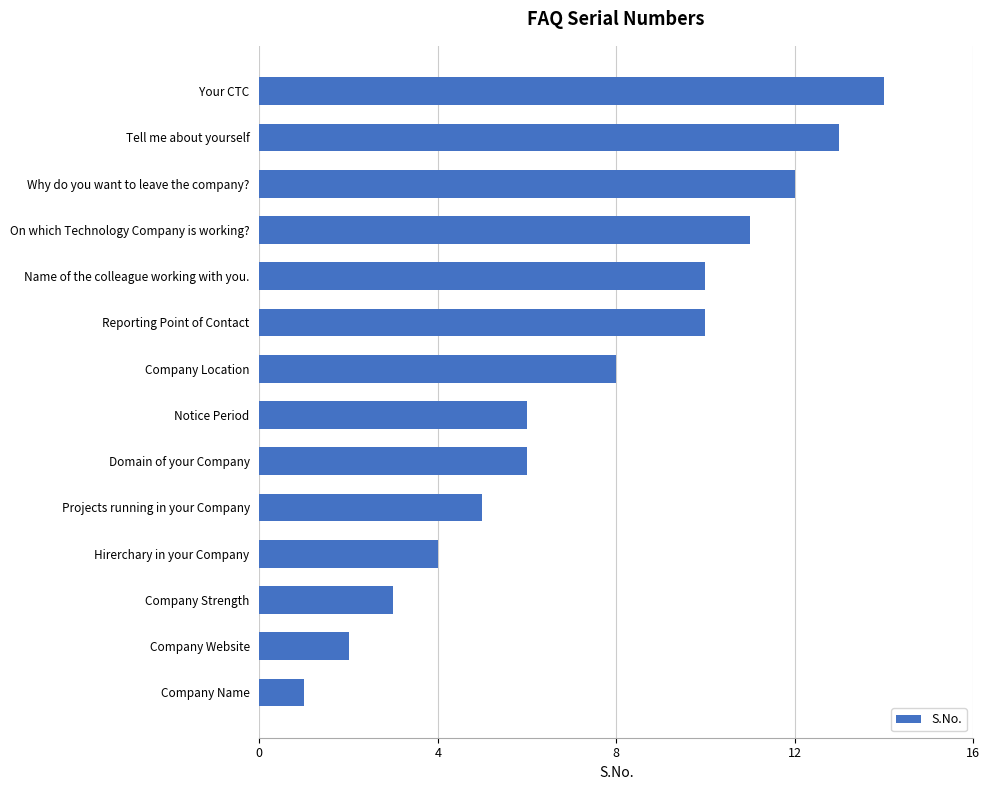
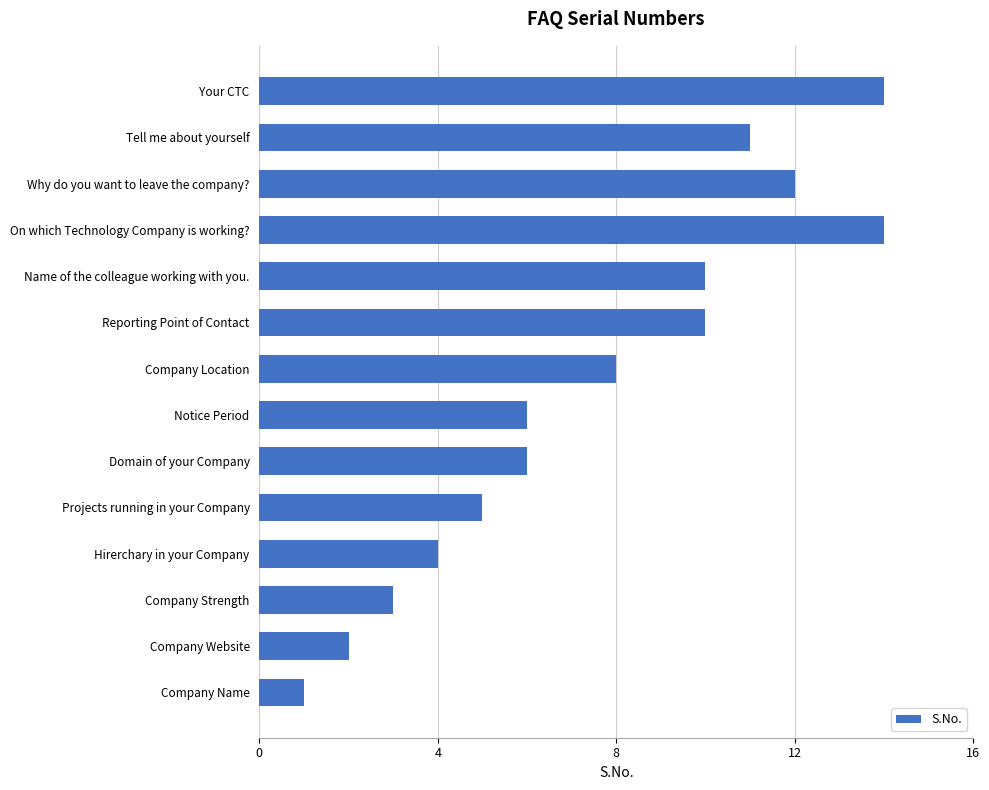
Tell me about yourself: 13 -> 11
On which Technology Company is working?: 11 -> 14
